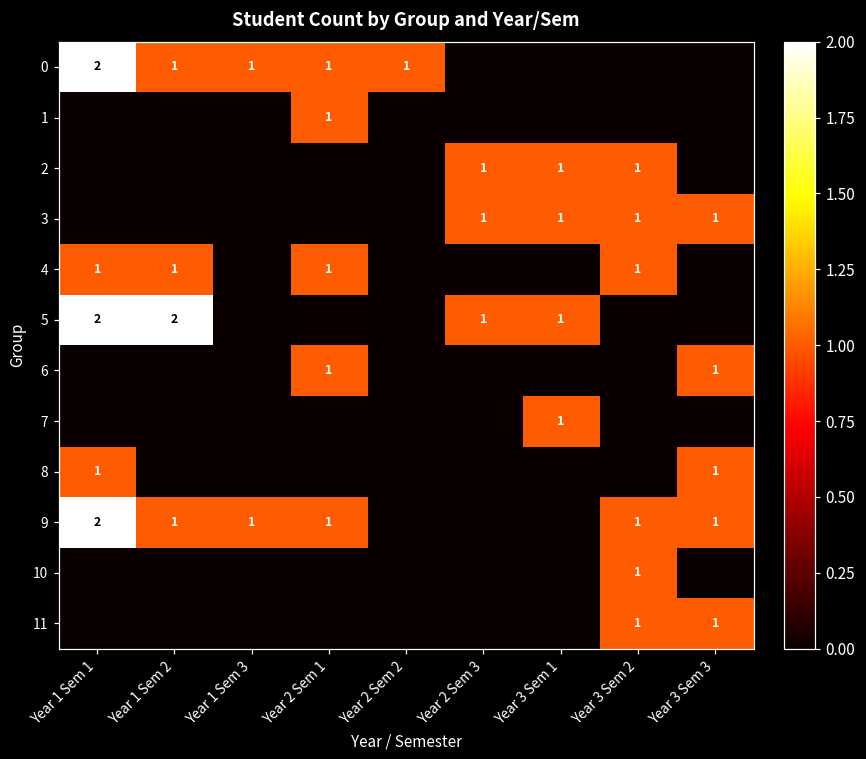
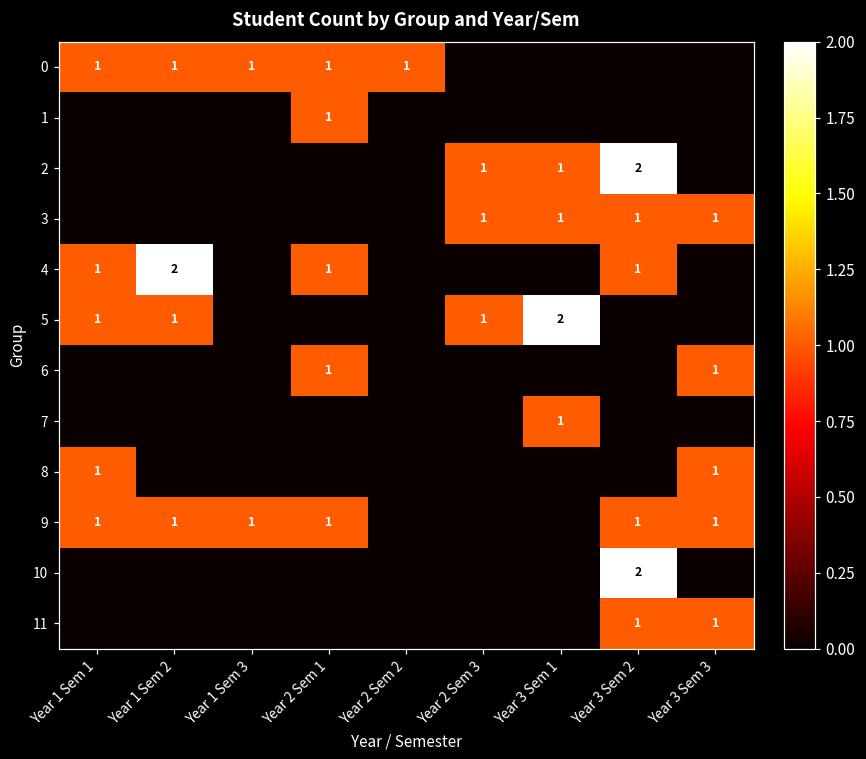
0, Year 1 Sem 1: 2 -> 1
2, Year 3 Sem 2: 1 -> 2
4, Year 1 Sem 2: 1 -> 2
5, Year 1 Sem 1: 2 -> 1
5, Year 1 Sem 2: 2 -> 1
5, Year 3 Sem 1: 1 -> 2
9, Year 1 Sem 1: 2 -> 1
10, Year 3 Sem 2: 1 -> 2
